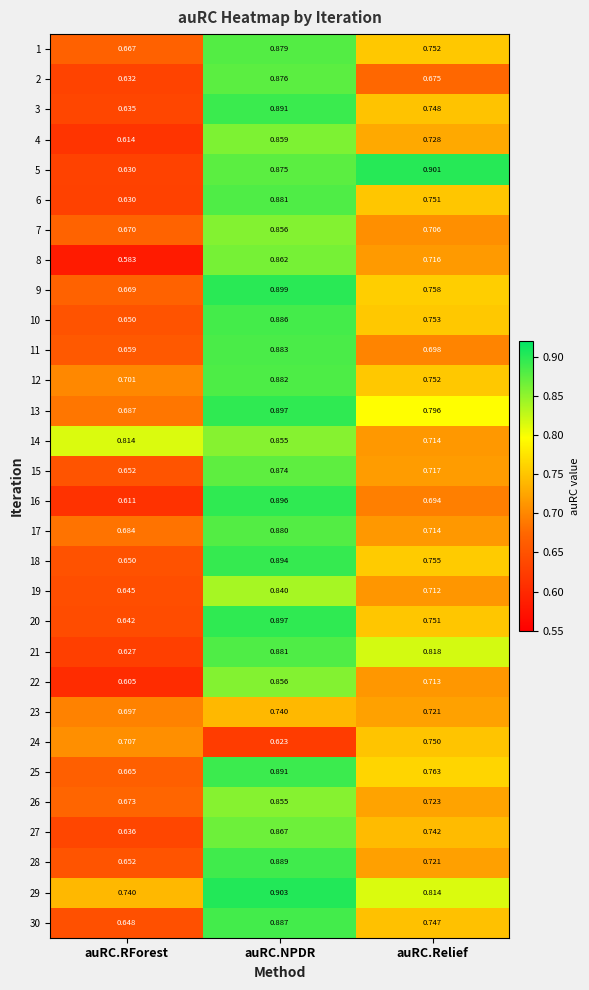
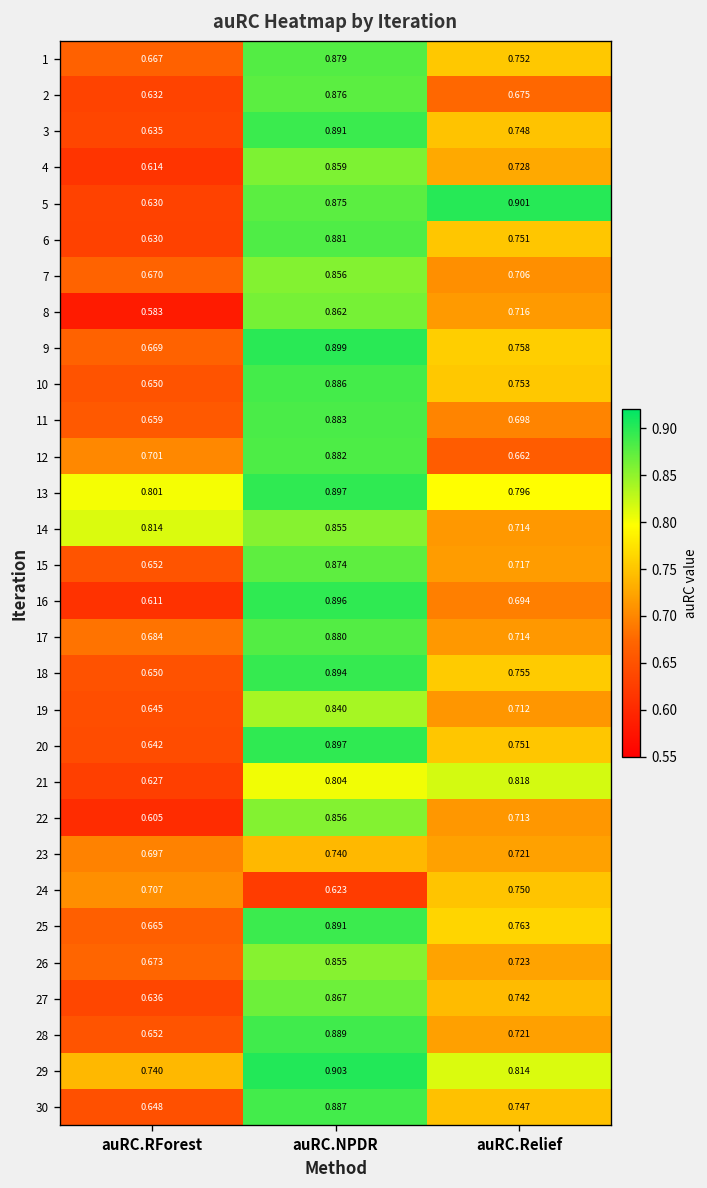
12, auRC.Relief: 0.752 -> 0.662
13, auRC.RForest: 0.687 -> 0.801
21, auRC.NPDR: 0.881 -> 0.804
